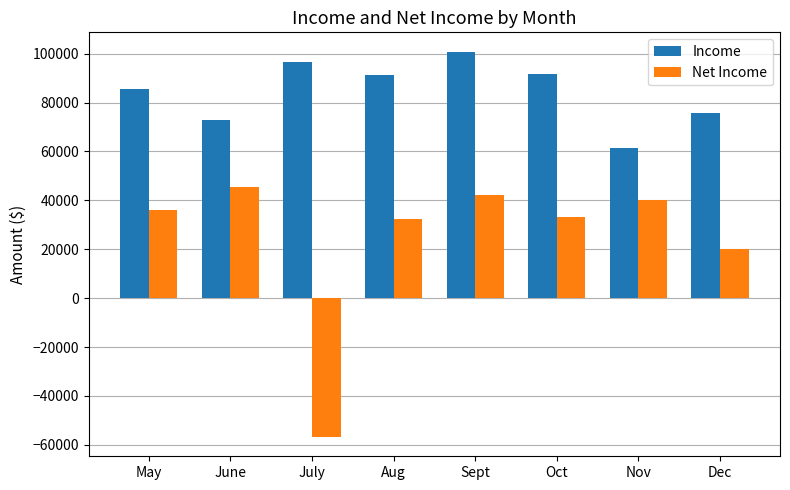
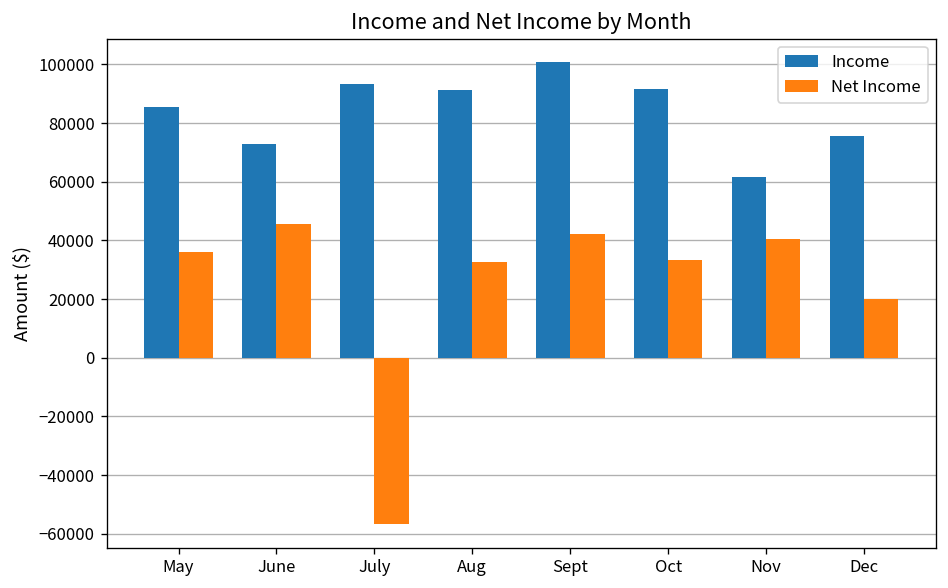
Income, July: 97000 -> 93000
